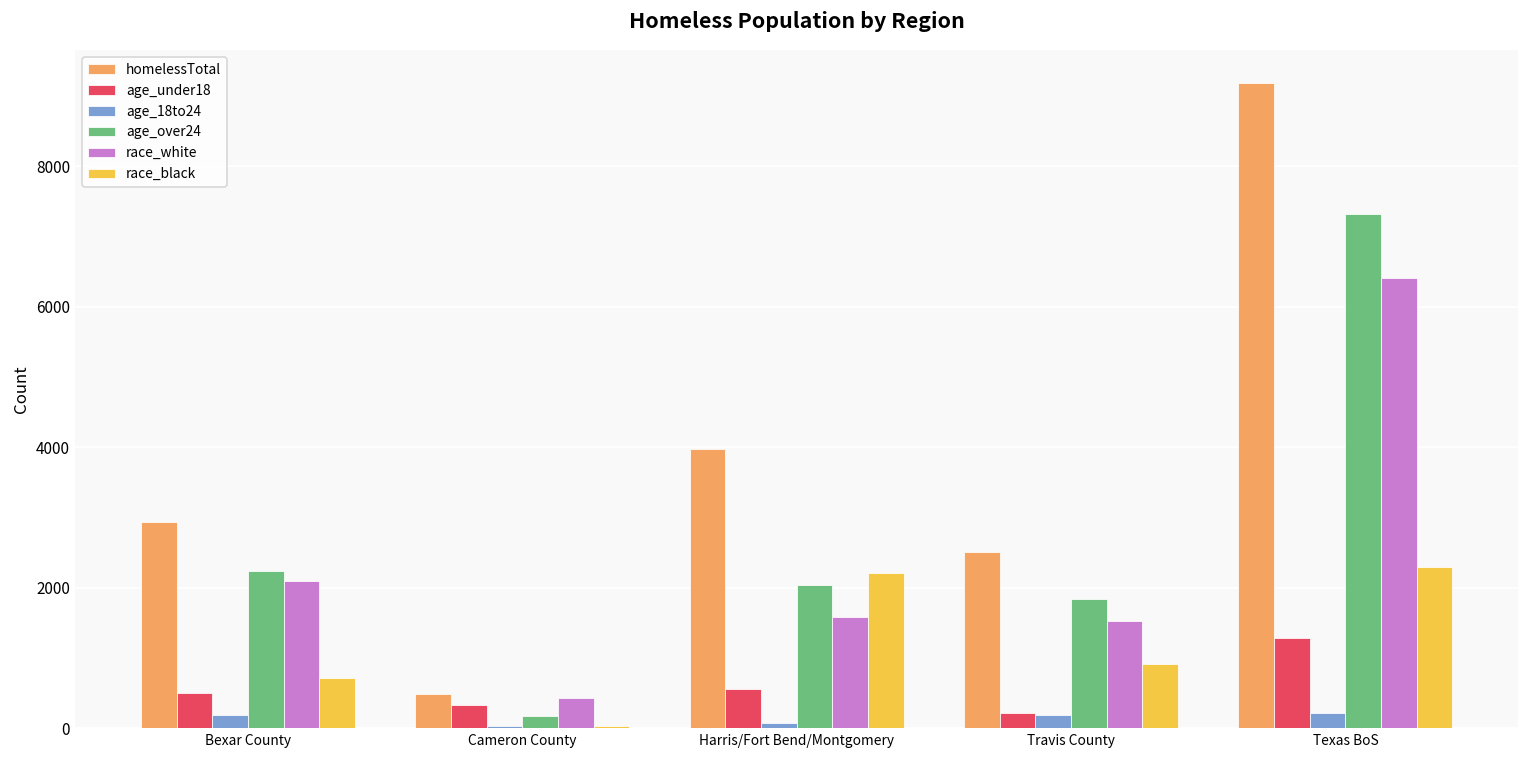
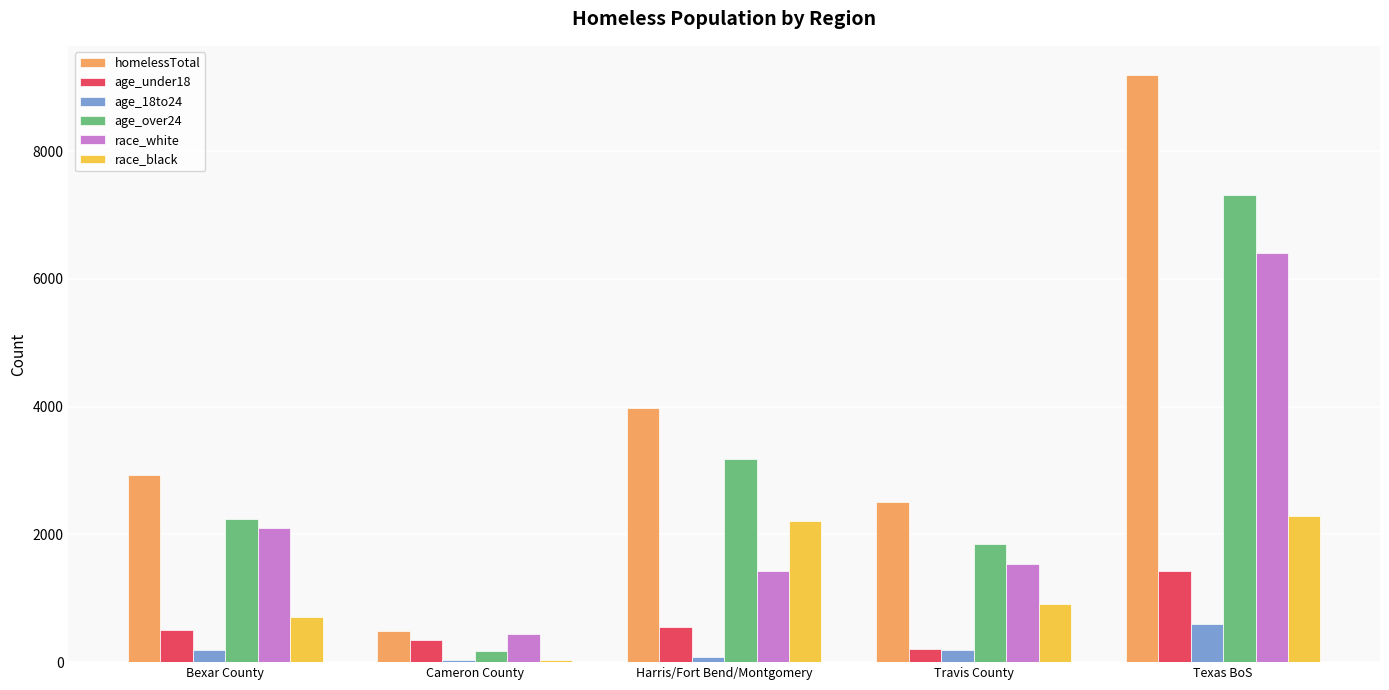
age_over24, Harris/Fort Bend/Montgomery: 2000 -> 3200
race_white, Harris/Fort Bend/Montgomery: 1600 -> 1400
age_under18, Texas BoS: 1300 -> 1400
age_18to24, Texas BoS: 200 -> 600
